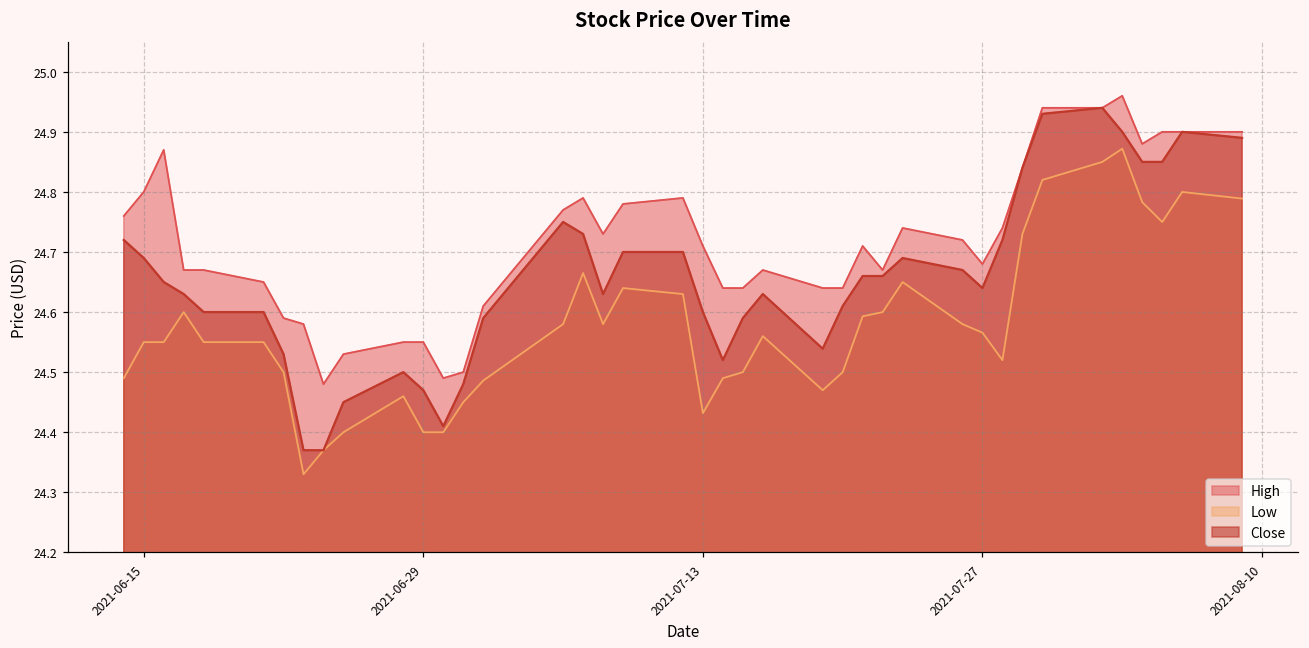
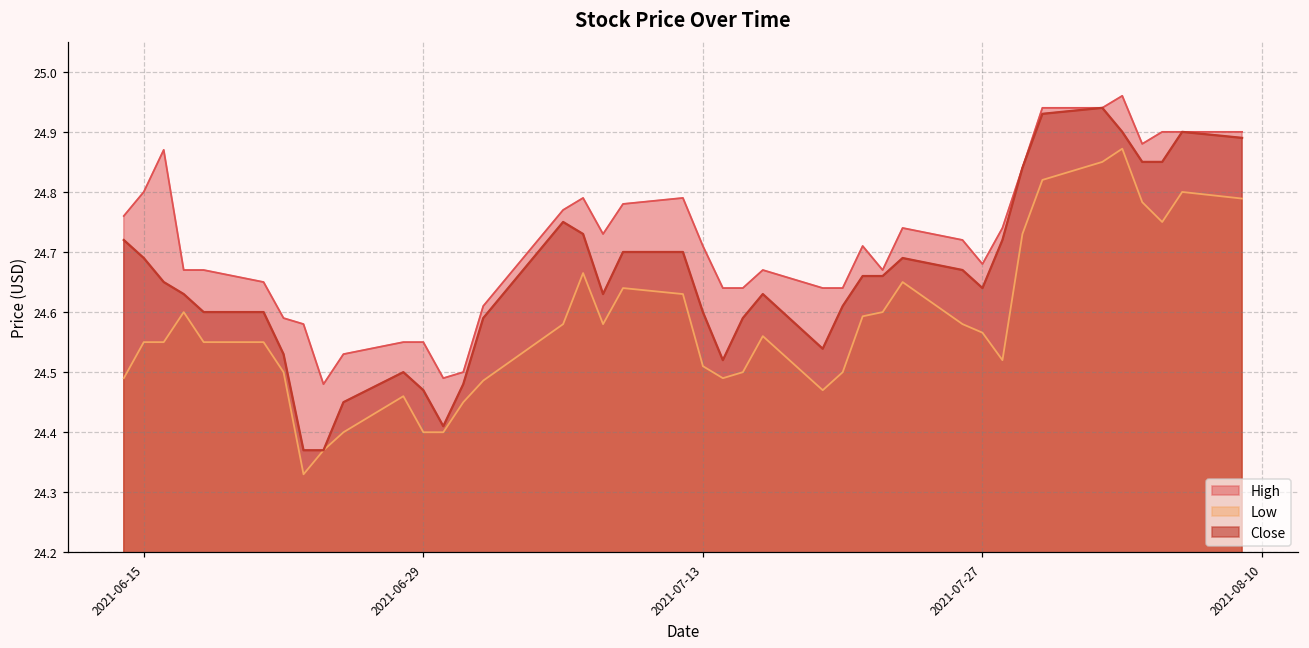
Low, 2021-07-13: 24.43 -> 24.51
